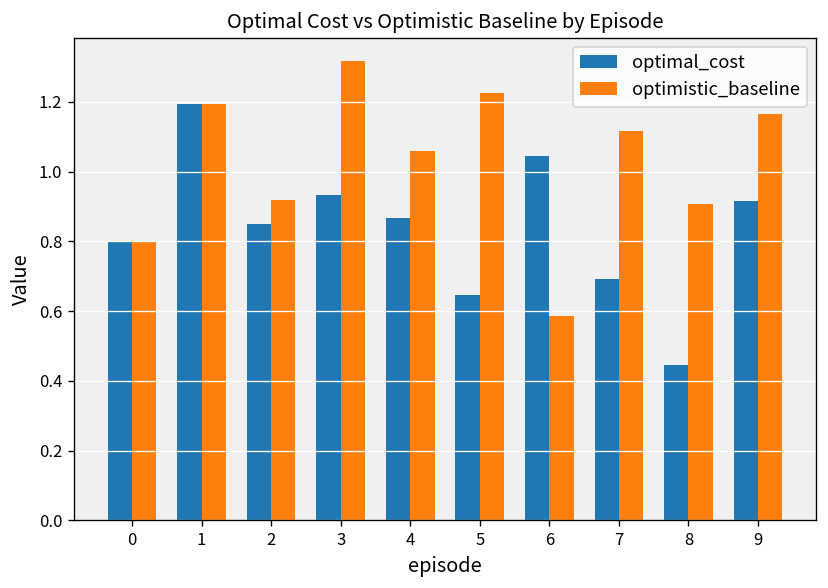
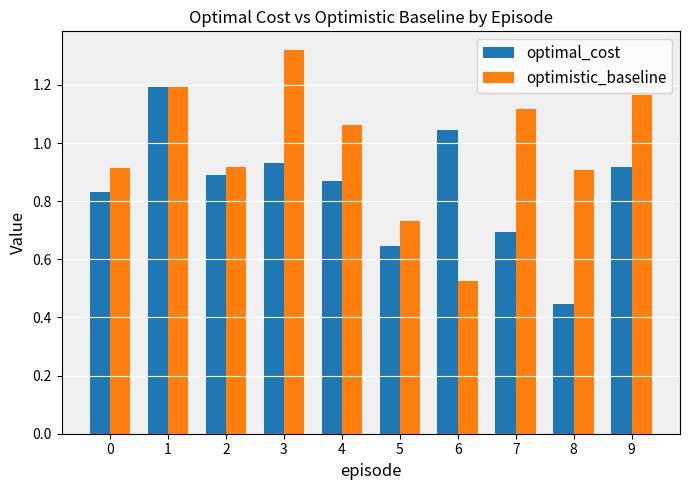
optimal_cost, 0: 0.80 -> 0.83
optimistic_baseline, 0: 0.80 -> 0.92
optimal_cost, 2: 0.85 -> 0.89
optimistic_baseline, 5: 1.22 -> 0.73
optimistic_baseline, 6: 0.59 -> 0.53
